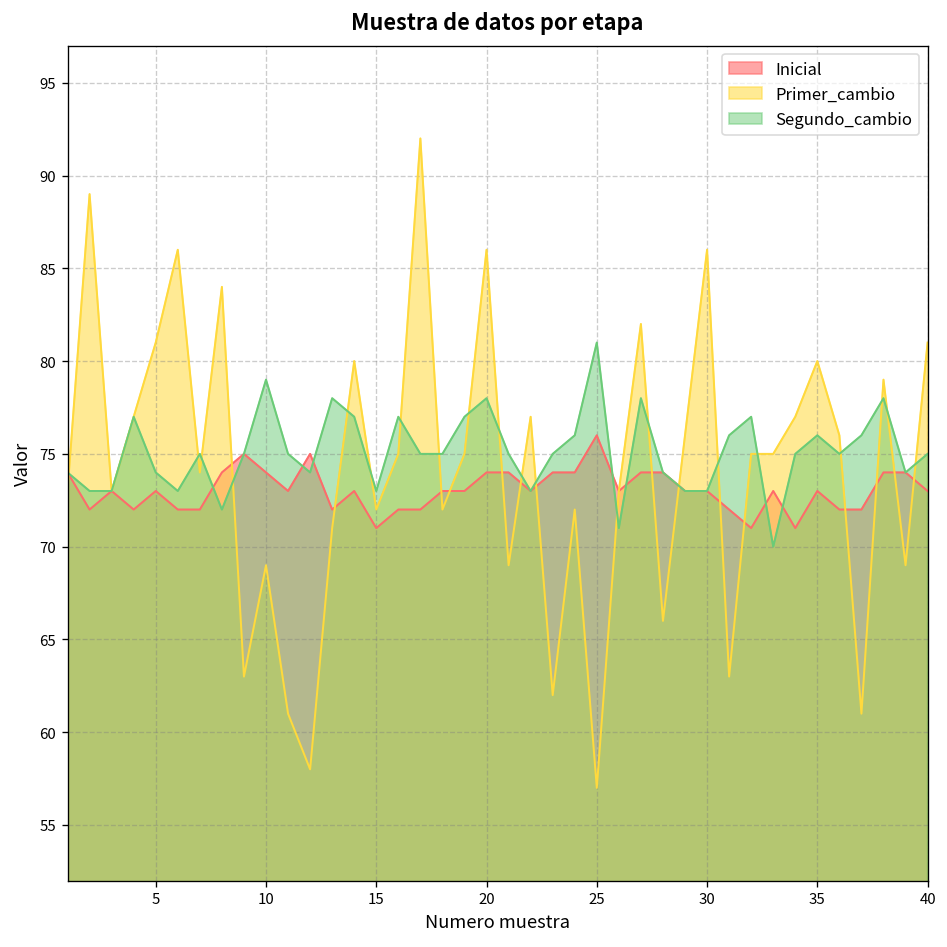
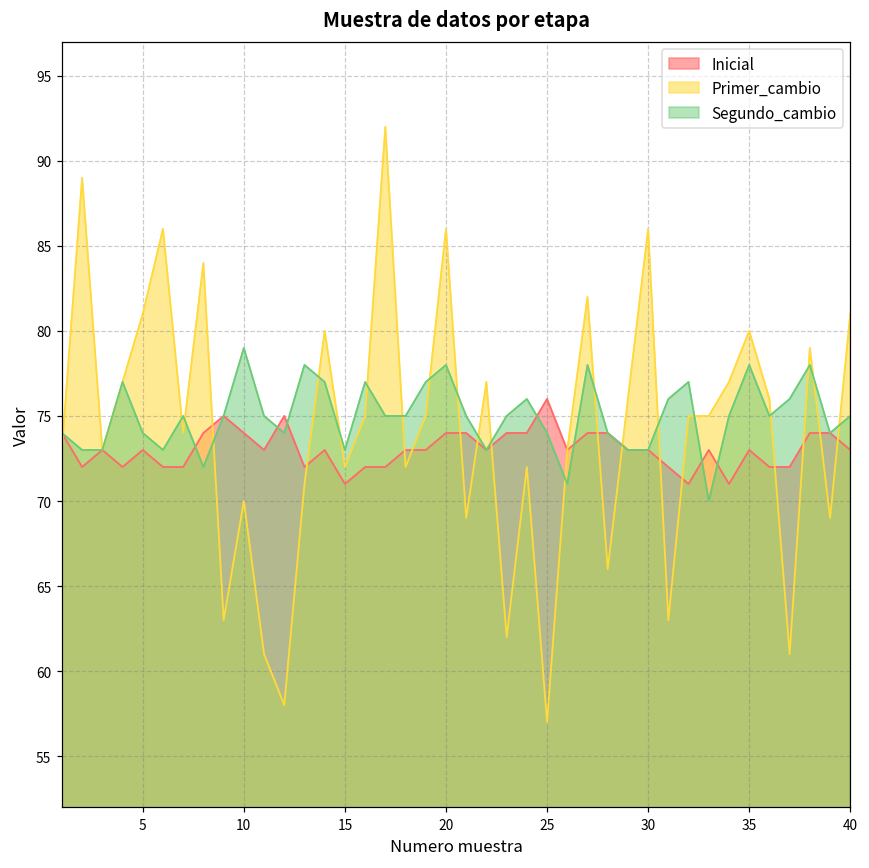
Primer_cambio, 10: 69 -> 70
Segundo_cambio, 25: 81 -> 74
Segundo_cambio, 35: 76 -> 78
